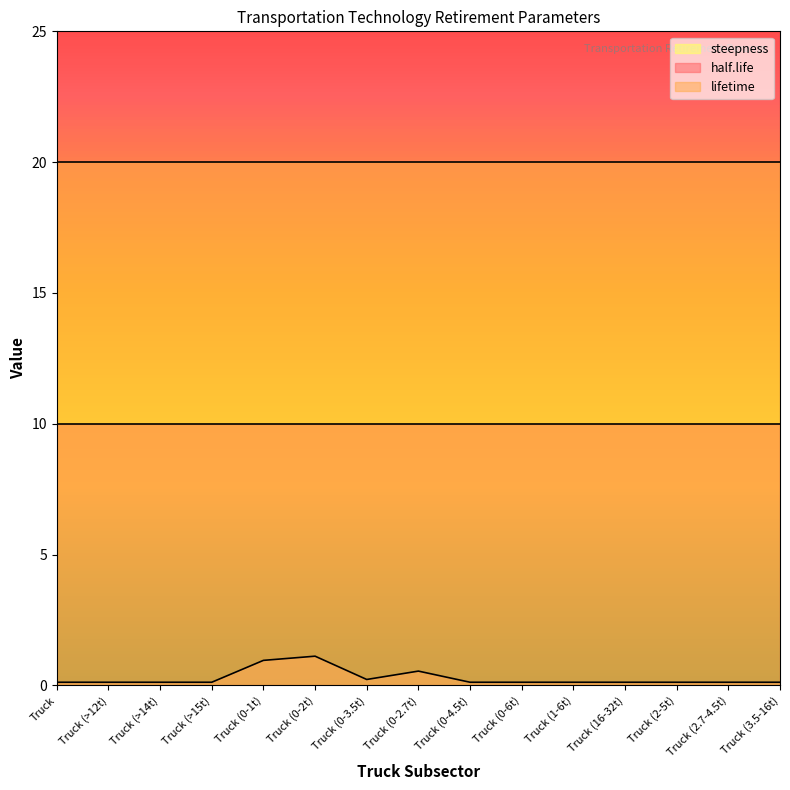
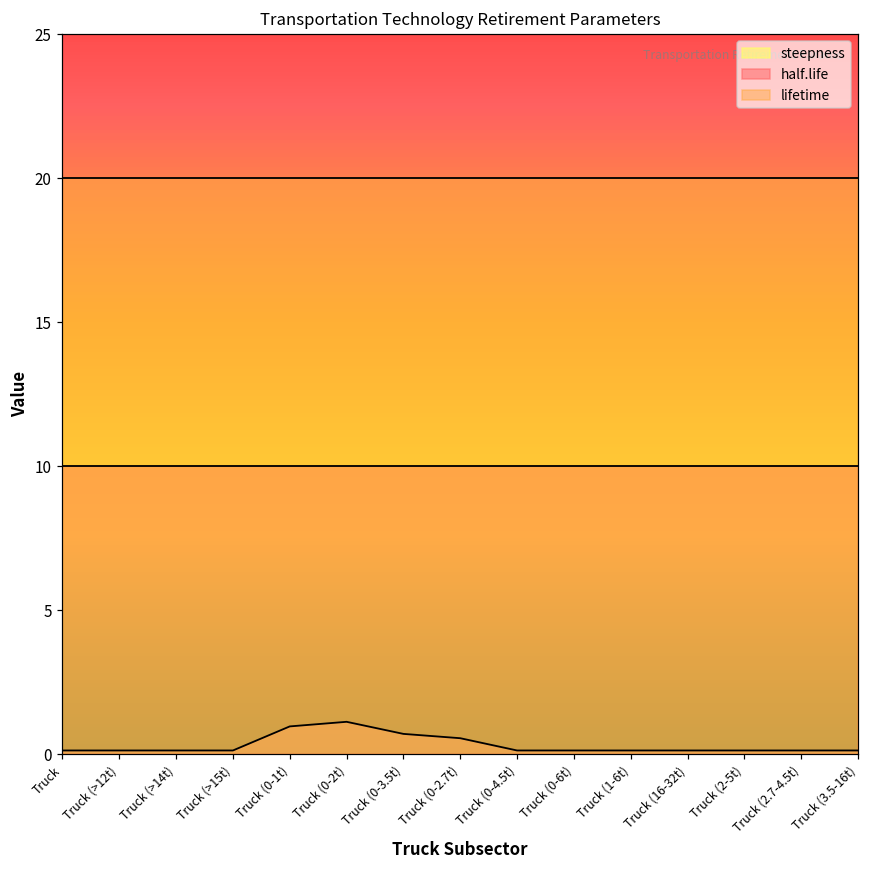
steepness, Truck (0-3.5t): 0.2 -> 0.7
